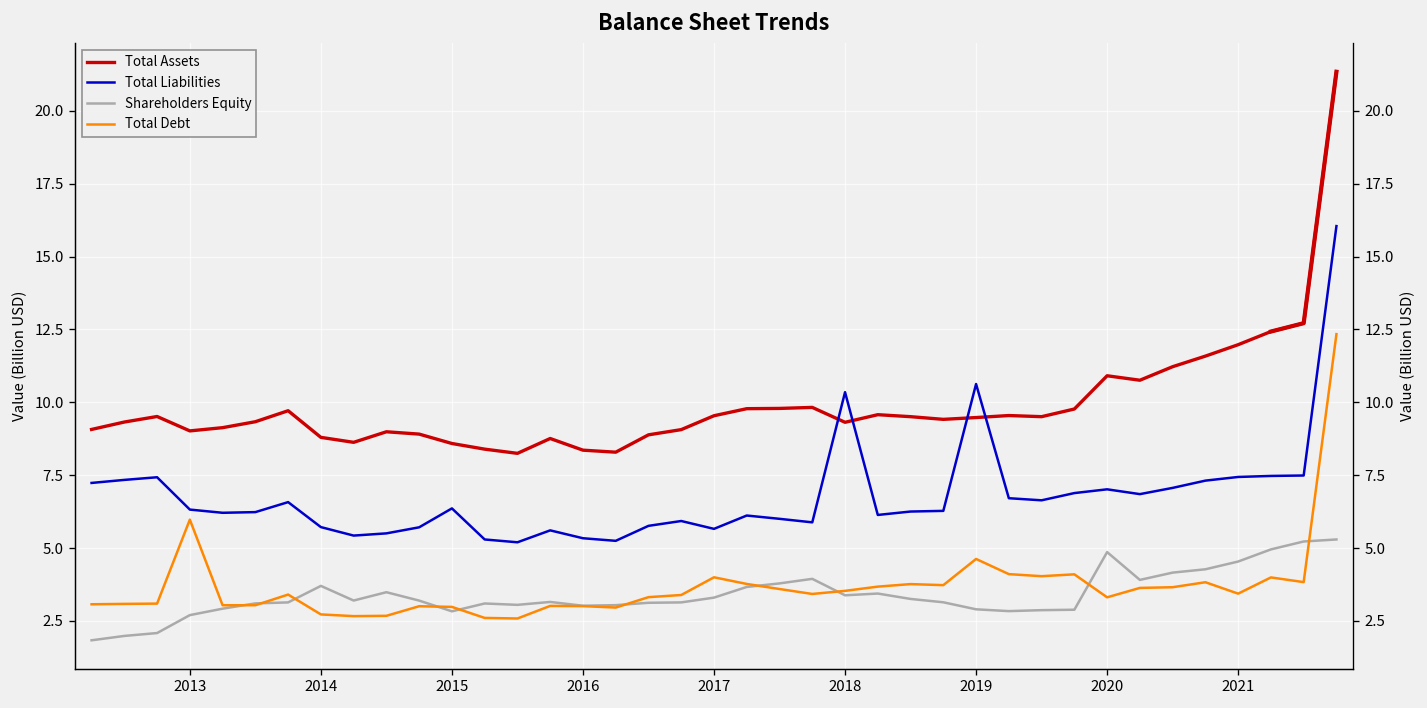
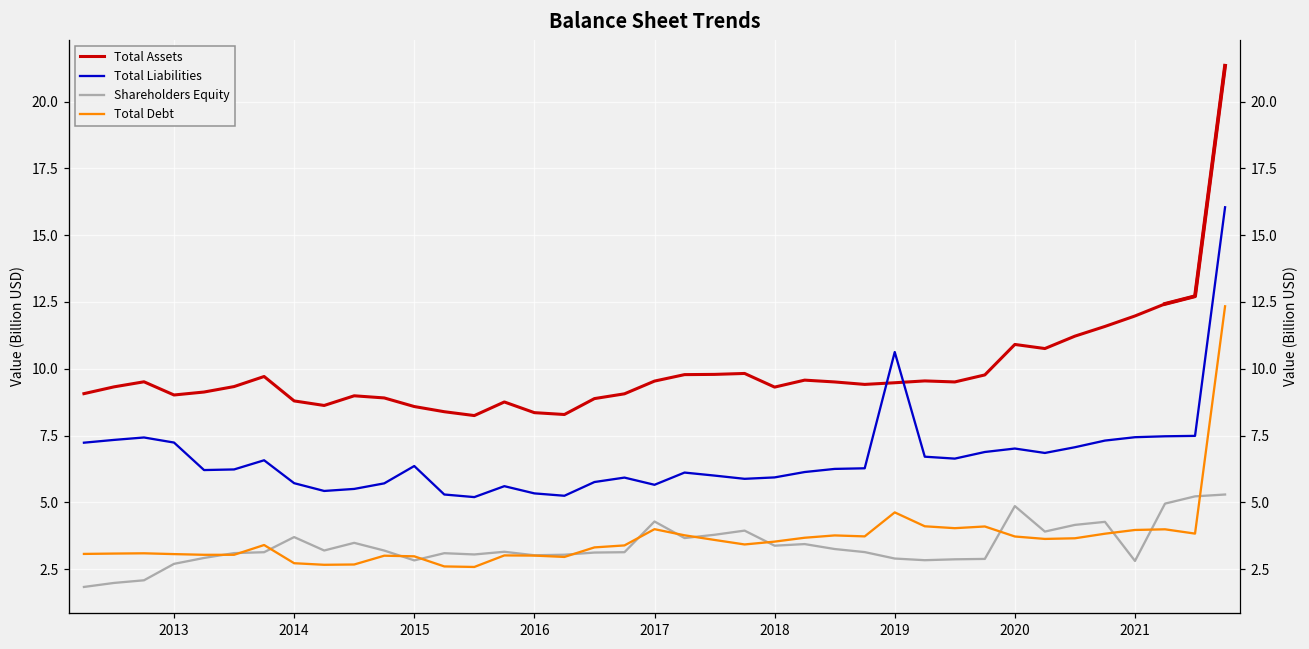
Total Liabilities, 2013: 6.3 -> 7.2
Total Debt, 2013: 6.0 -> 3.1
Shareholders Equity, 2017: 3.3 -> 4.3
Total Liabilities, 2018: 10.3 -> 5.9
Total Debt, 2020: 3.3 -> 3.7
Shareholders Equity, 2021: 4.5 -> 2.8
Total Debt, 2021: 3.4 -> 4.0
